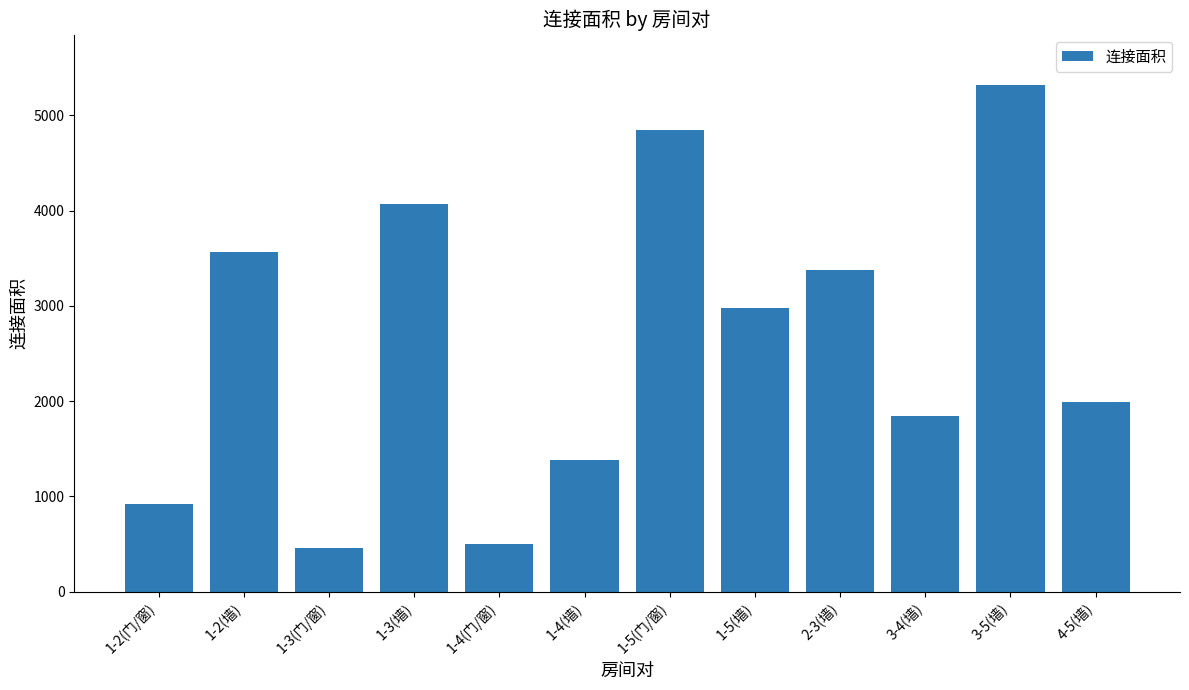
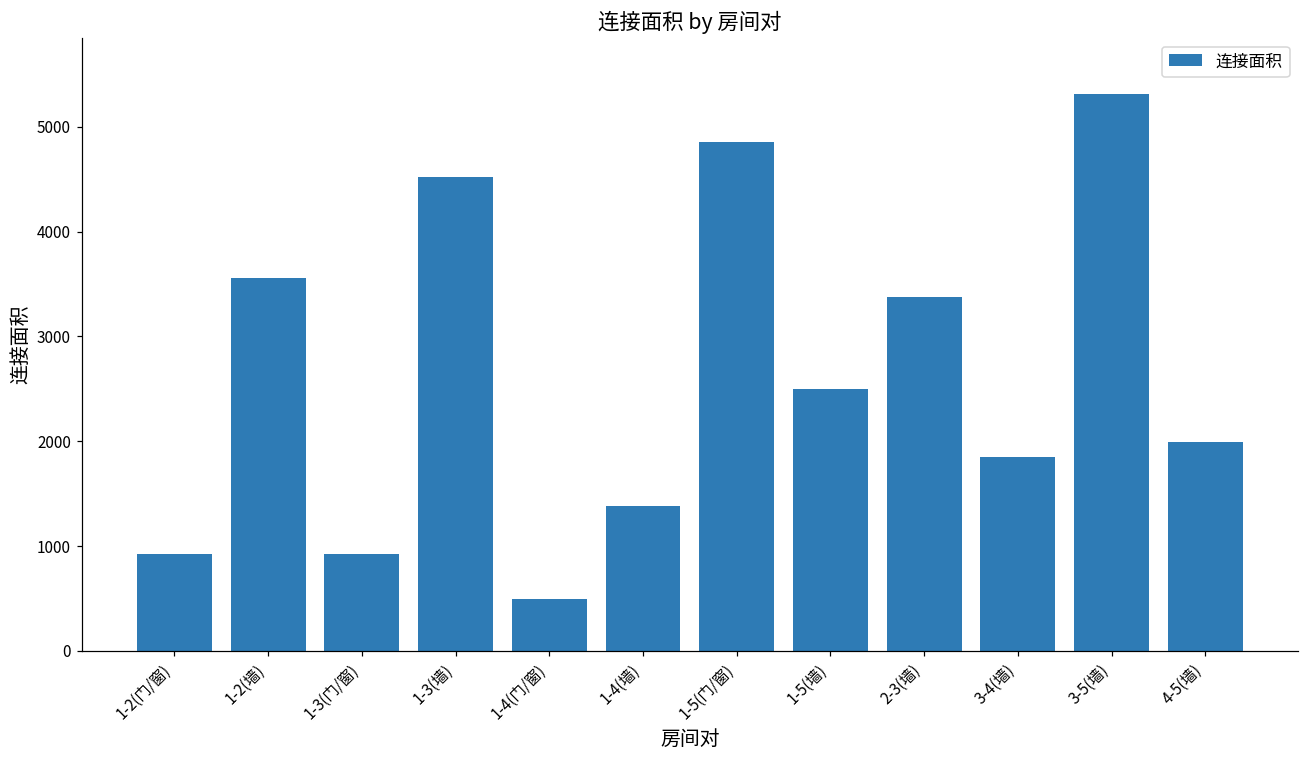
1-3(门/窗): 500 -> 900
1-3(墙): 4100 -> 4500
1-5(墙): 3000 -> 2500
